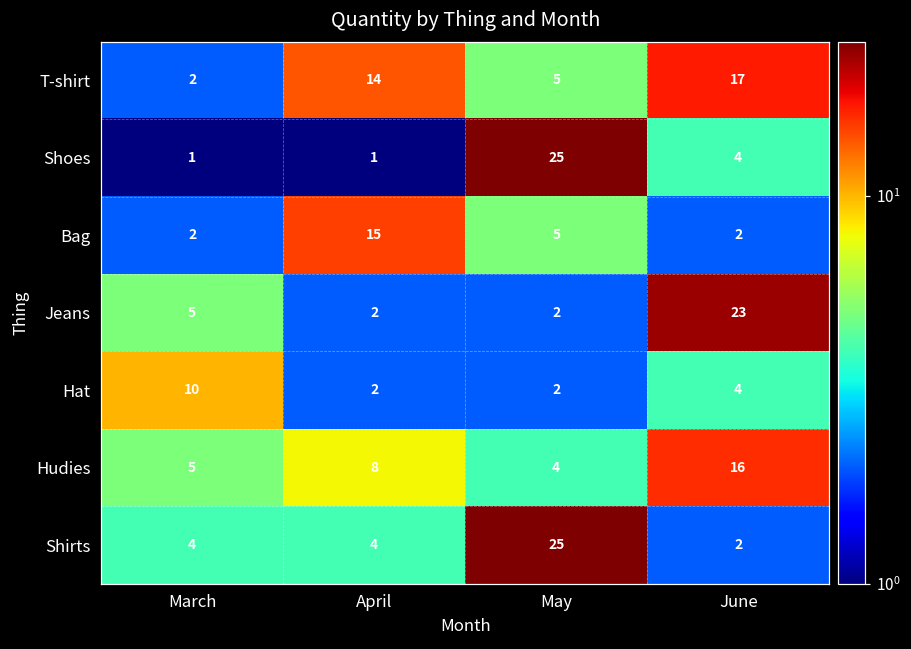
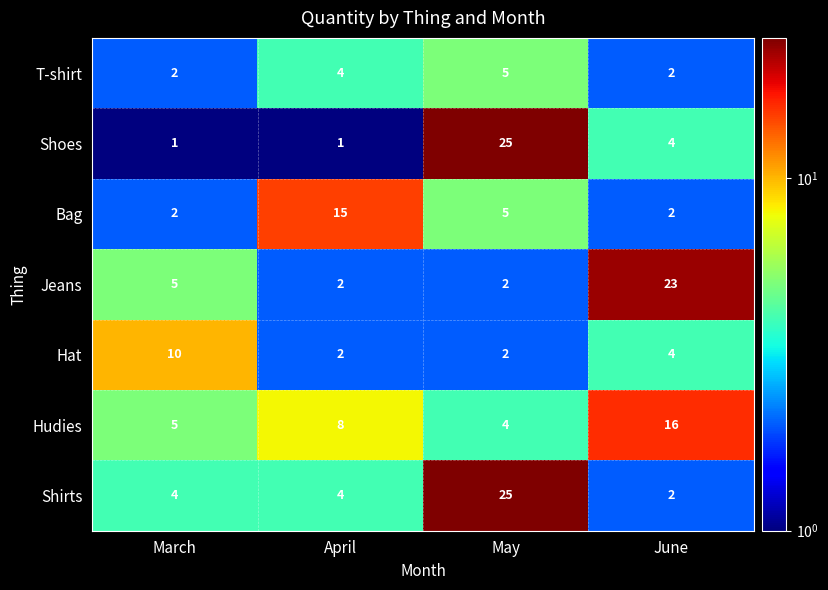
T-shirt, April: 14 -> 4
T-shirt, June: 17 -> 2
